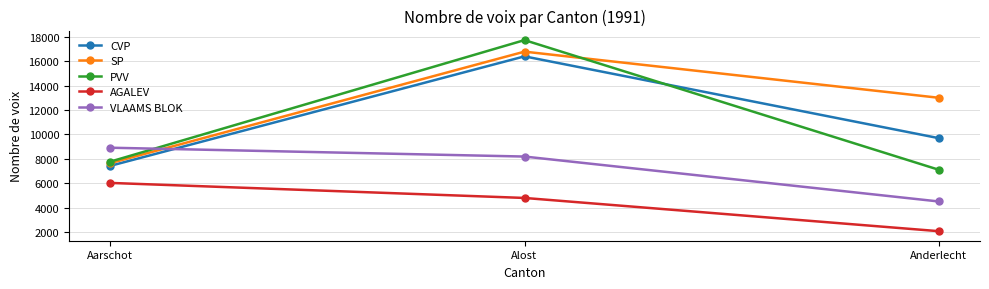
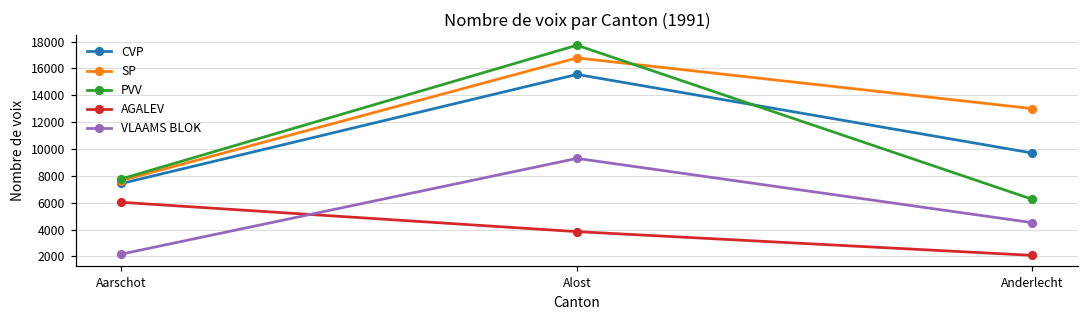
VLAAMS BLOK, Aarschot: 8900 -> 2200
CVP, Alost: 16400 -> 15600
AGALEV, Alost: 4800 -> 3800
VLAAMS BLOK, Alost: 8200 -> 9300
PVV, Anderlecht: 7100 -> 6300
